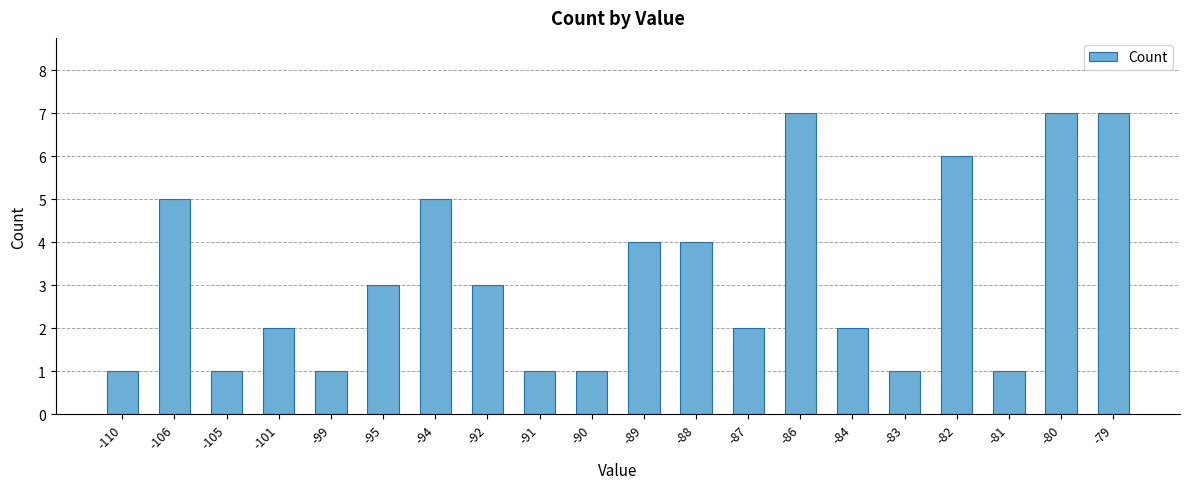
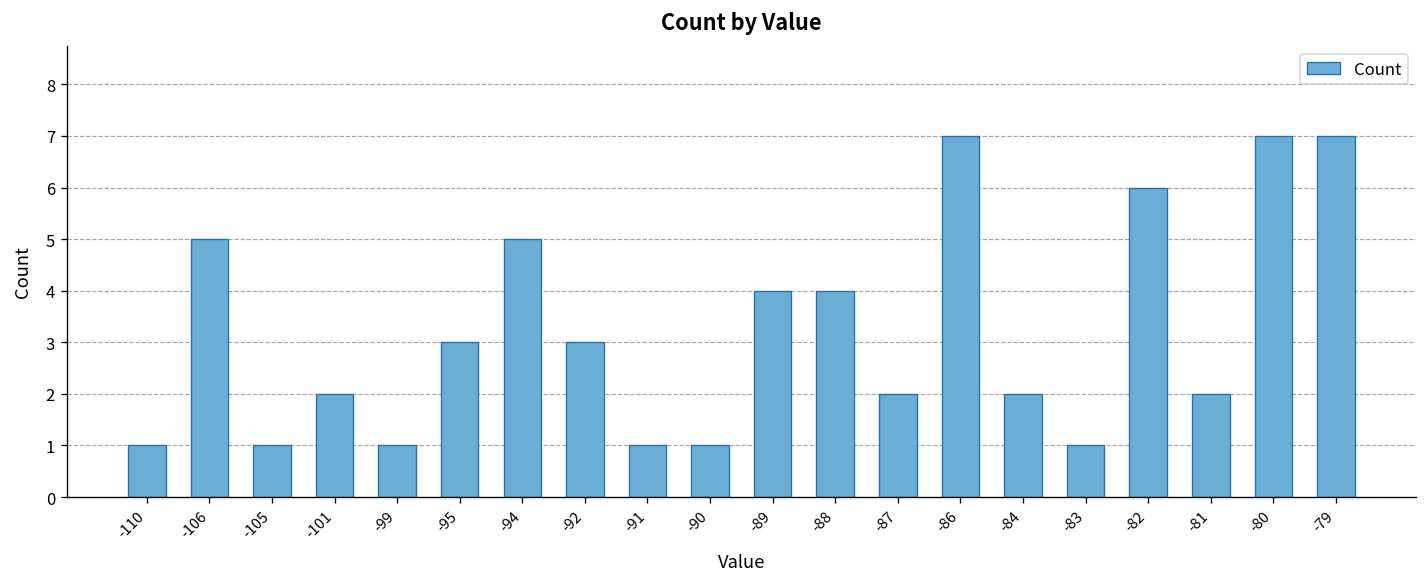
-81: 1 -> 2
